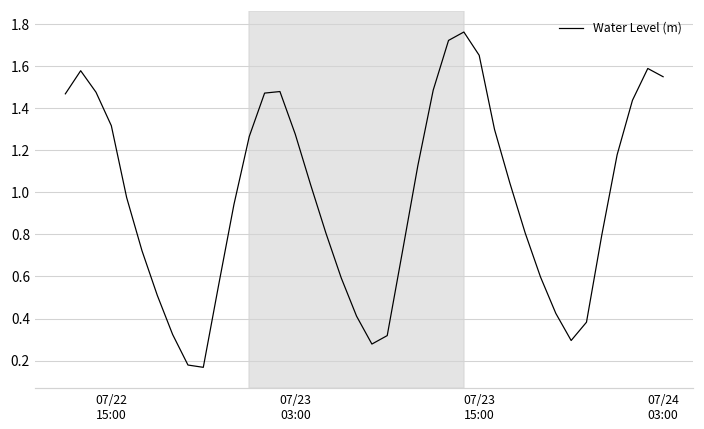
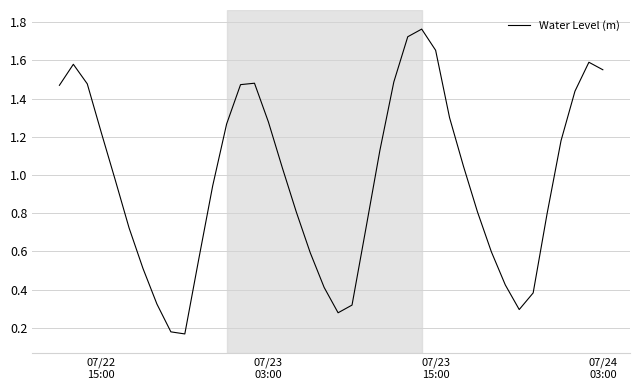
07/22 15:00: 1.32 -> 1.22
